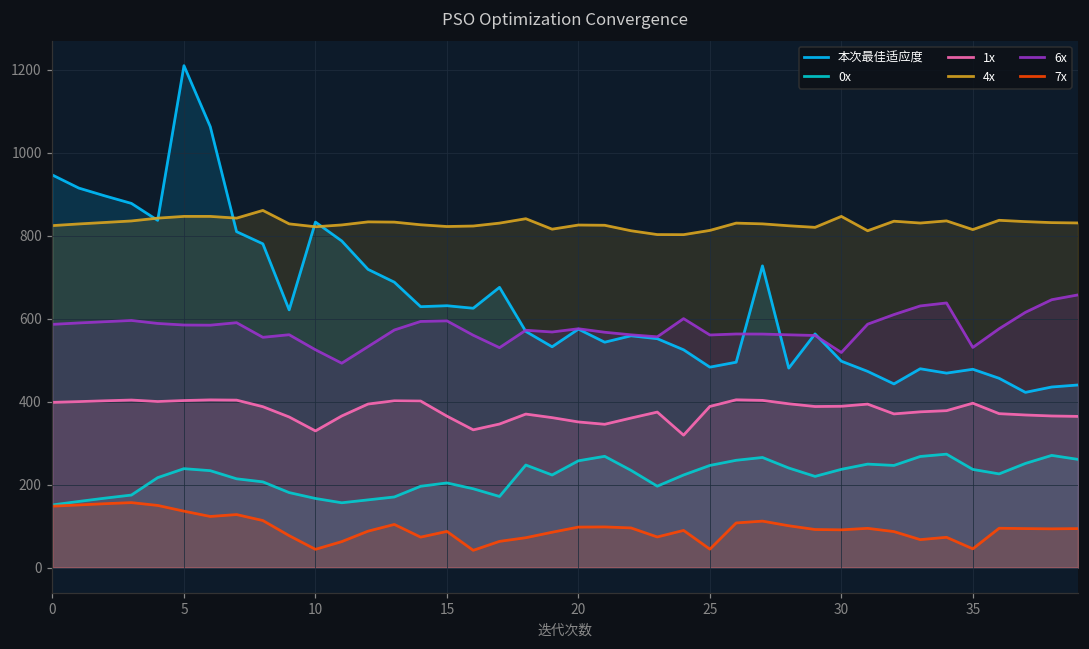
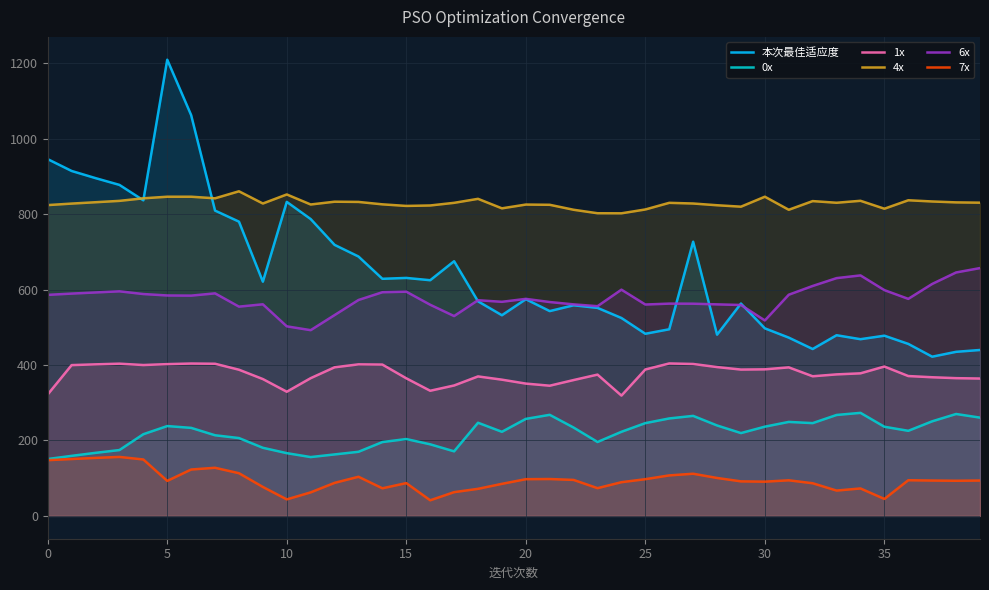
1x, 0: 400 -> 320
7x, 5: 140 -> 90
4x, 10: 820 -> 850
6x, 10: 520 -> 500
7x, 25: 40 -> 100
6x, 35: 530 -> 600
